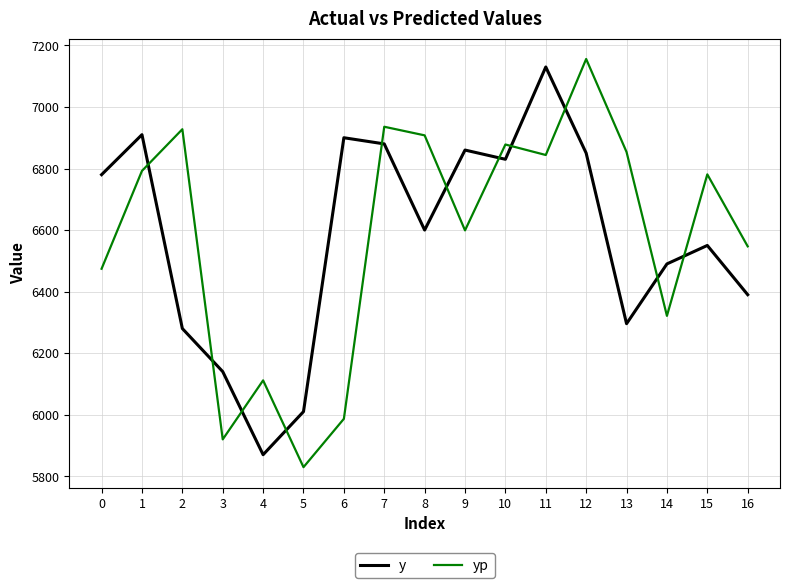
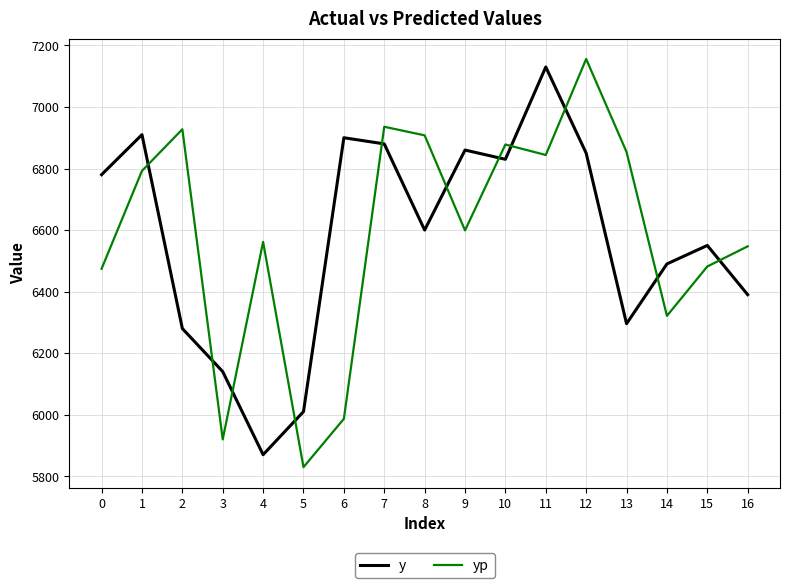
yp, 4: 6110 -> 6560
yp, 15: 6780 -> 6480
